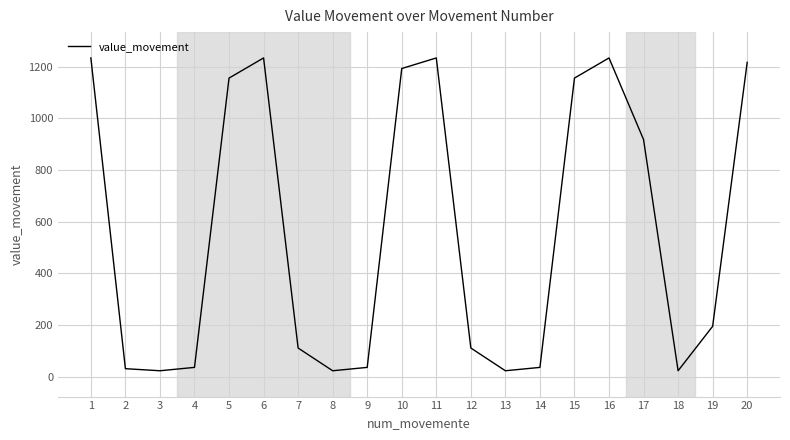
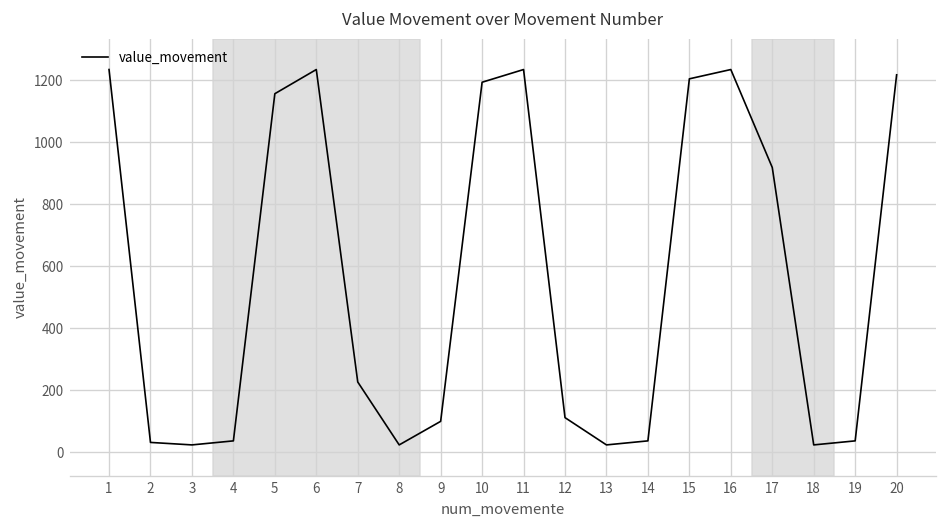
7: 110 -> 230
9: 40 -> 100
15: 1160 -> 1200
19: 200 -> 40
